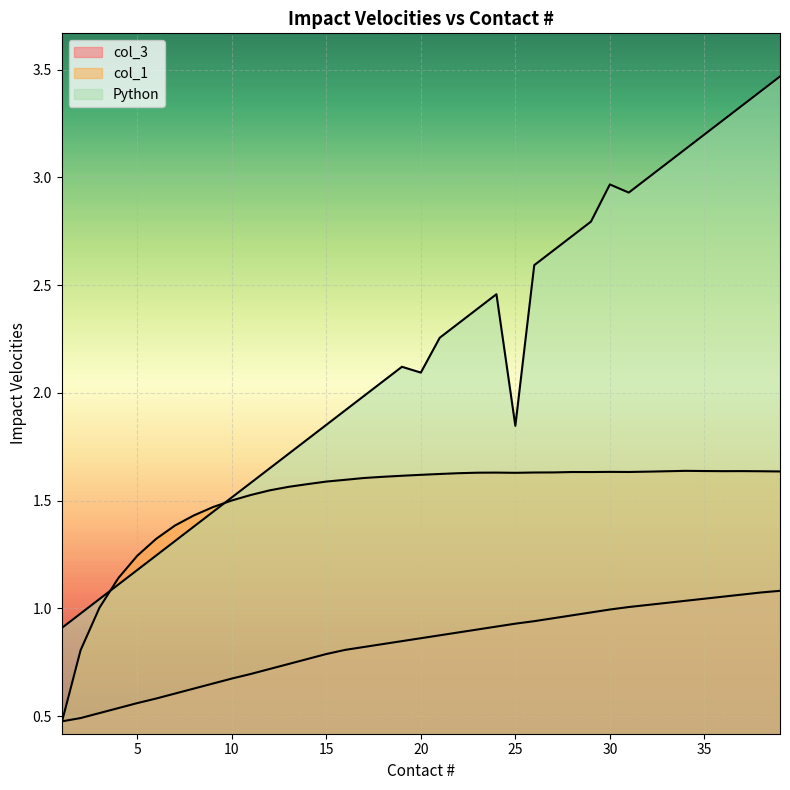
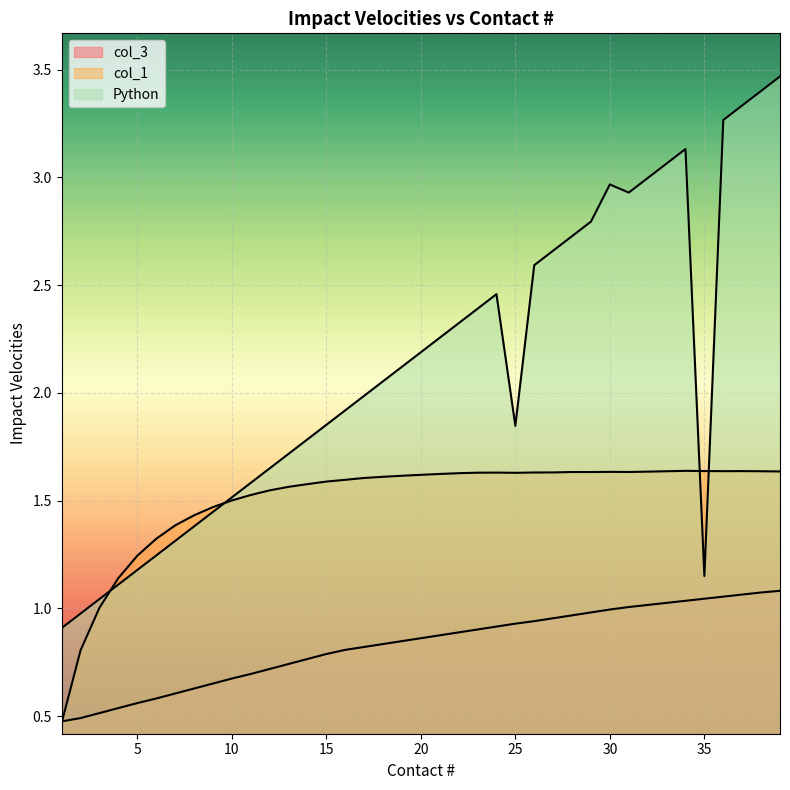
Python, 20: 2.09 -> 2.19
Python, 35: 3.20 -> 1.15
